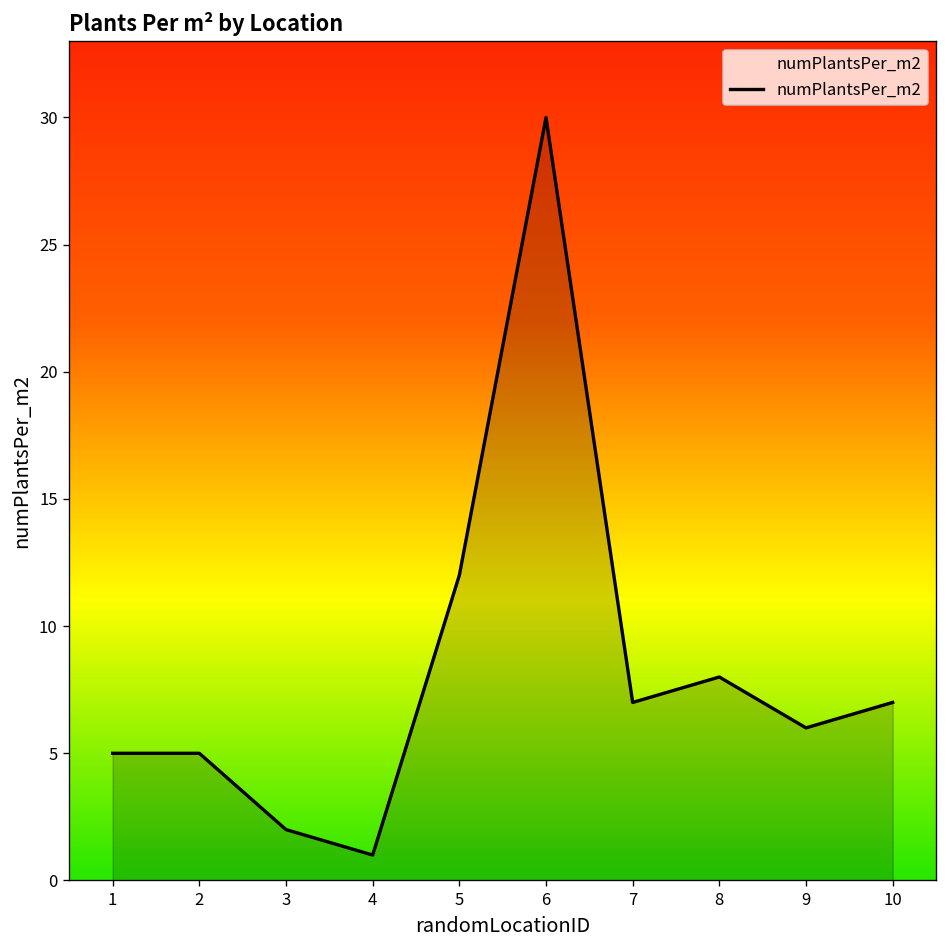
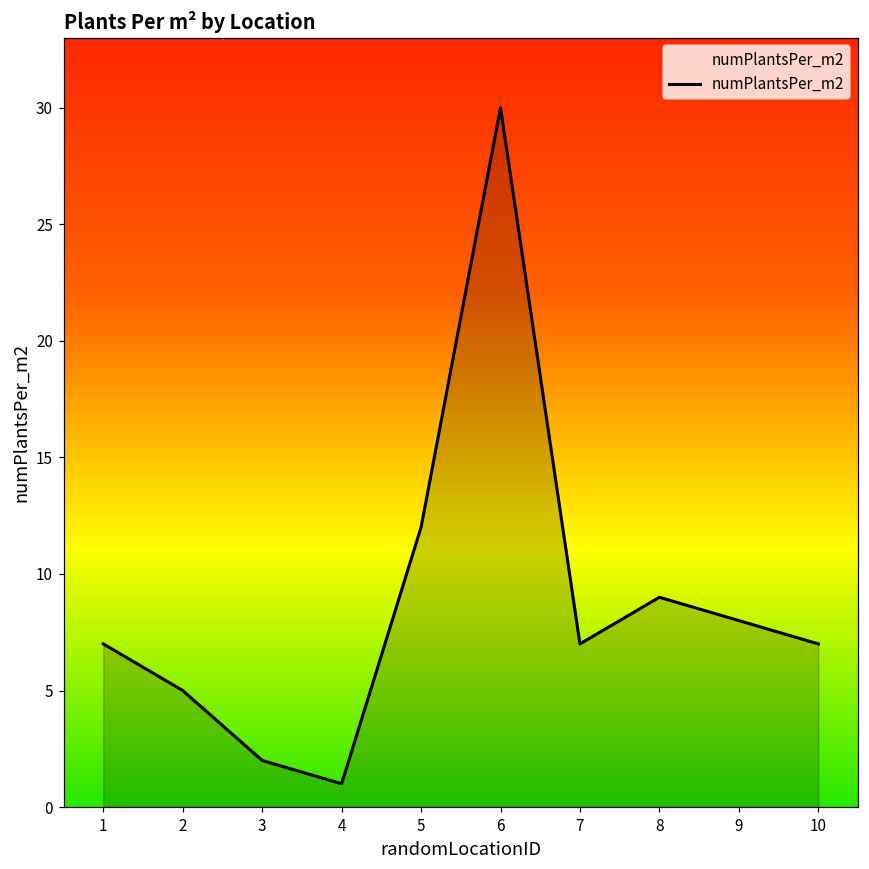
1: 5 -> 7
8: 8 -> 9
9: 6 -> 8
